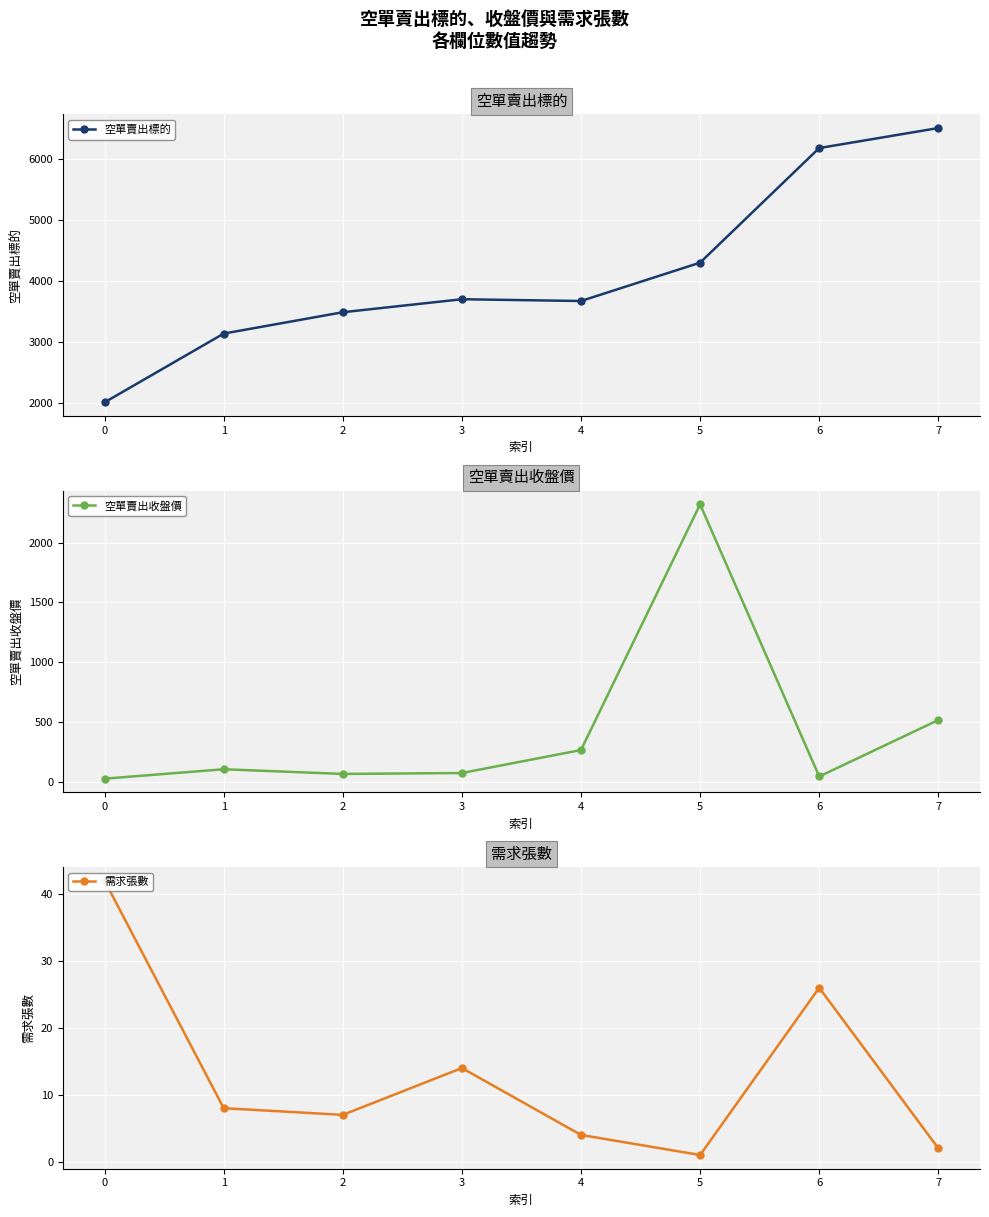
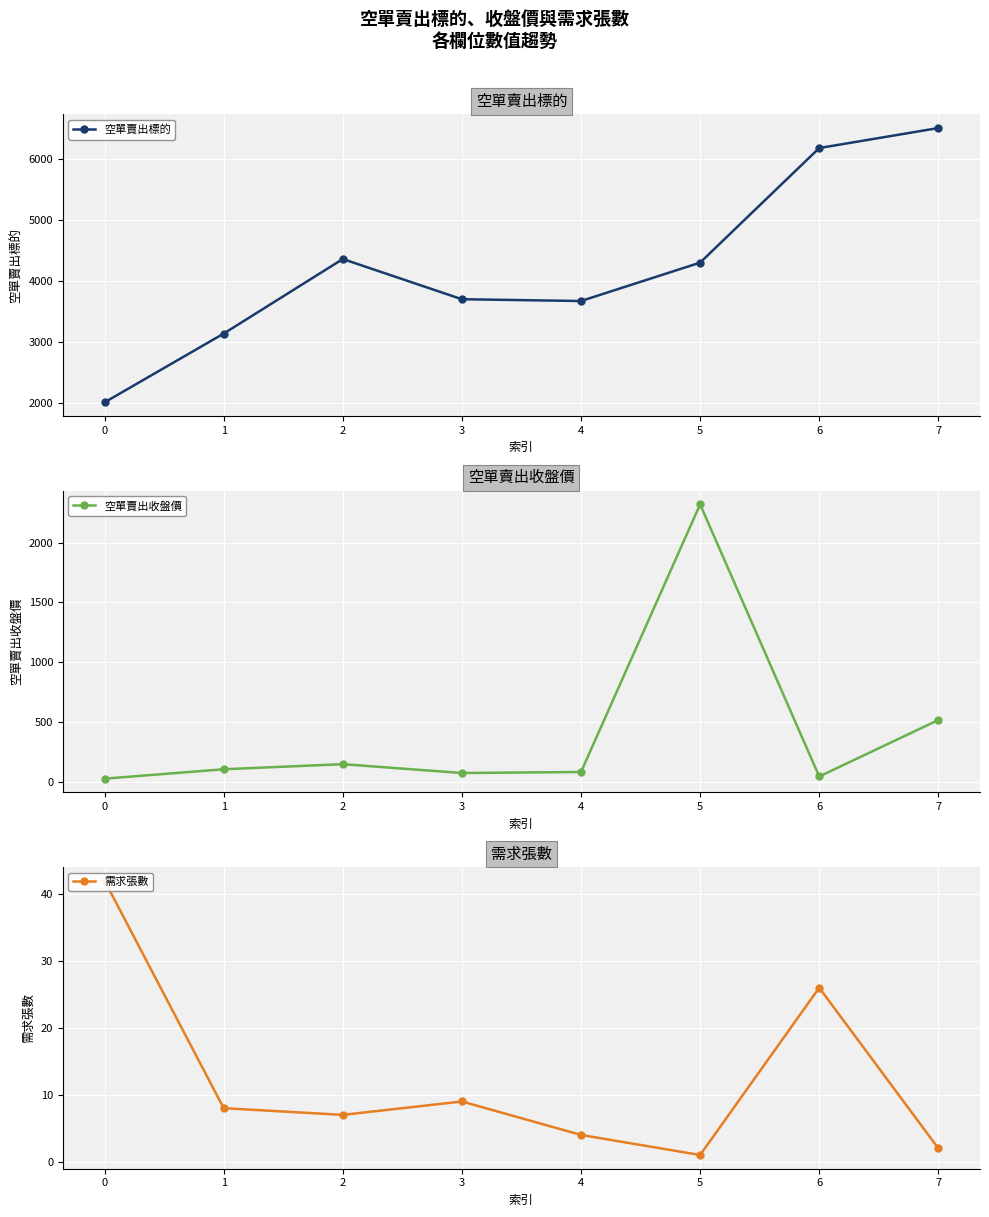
空單賣出標的, 2: 3500 -> 4400
空單賣出收盤價, 2: 60 -> 150
空單賣出收盤價, 4: 260 -> 80
需求張數, 3: 14 -> 9
